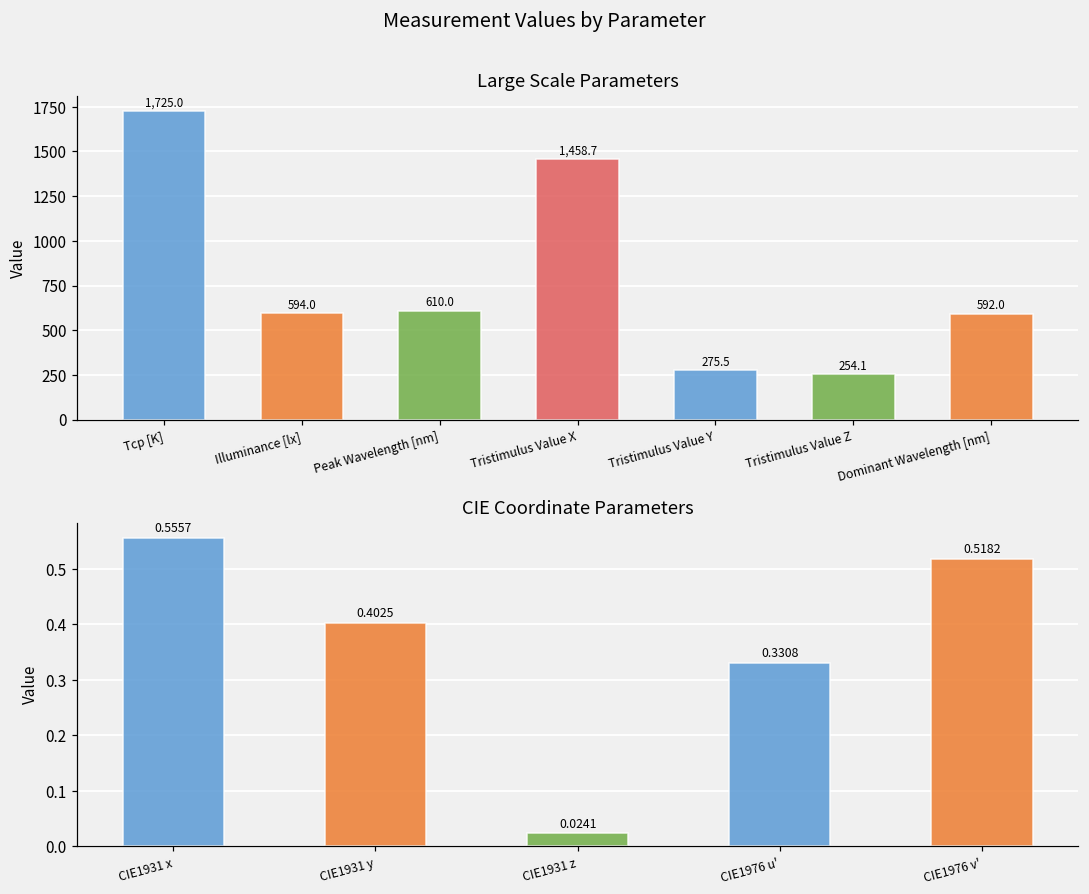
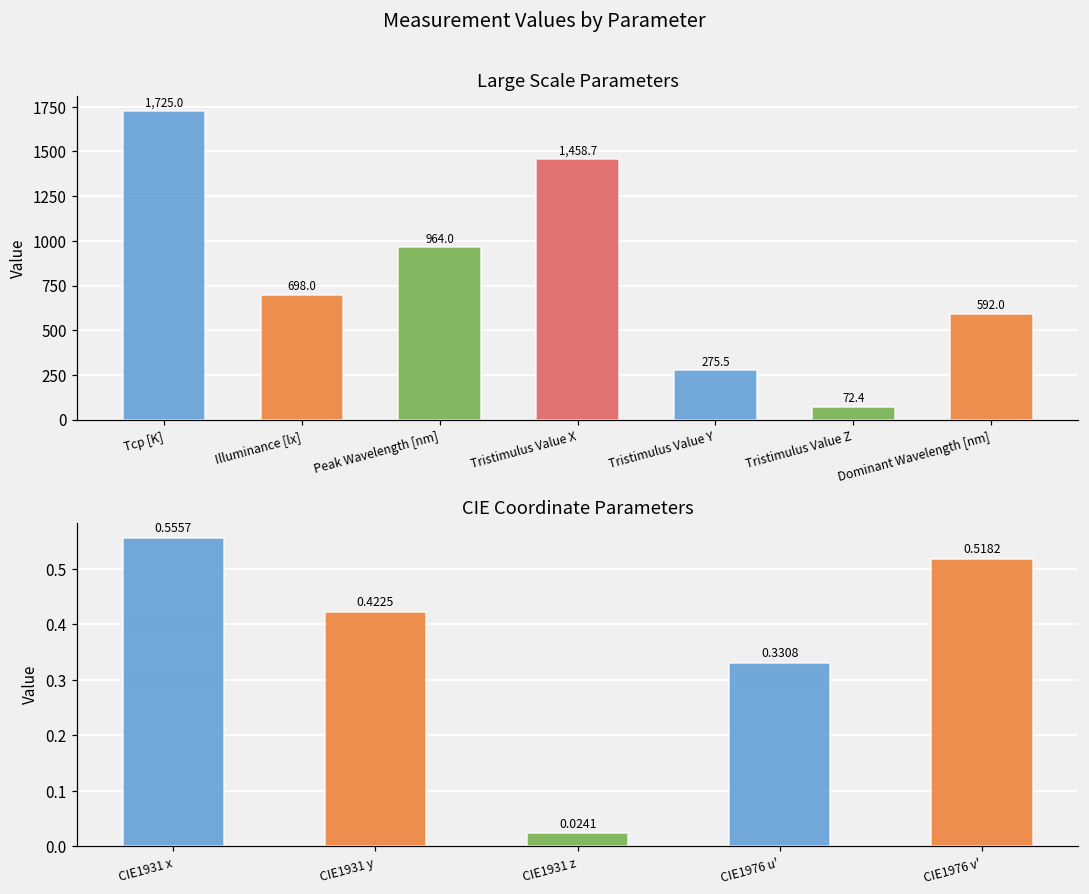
Large Scale Parameters, Illuminance [lx]: 594.0 -> 698.0
Large Scale Parameters, Peak Wavelength [nm]: 610.0 -> 964.0
Large Scale Parameters, Tristimulus Value Z: 254.1 -> 72.4
CIE Coordinate Parameters, CIE1931 y: 0.4025 -> 0.4225
